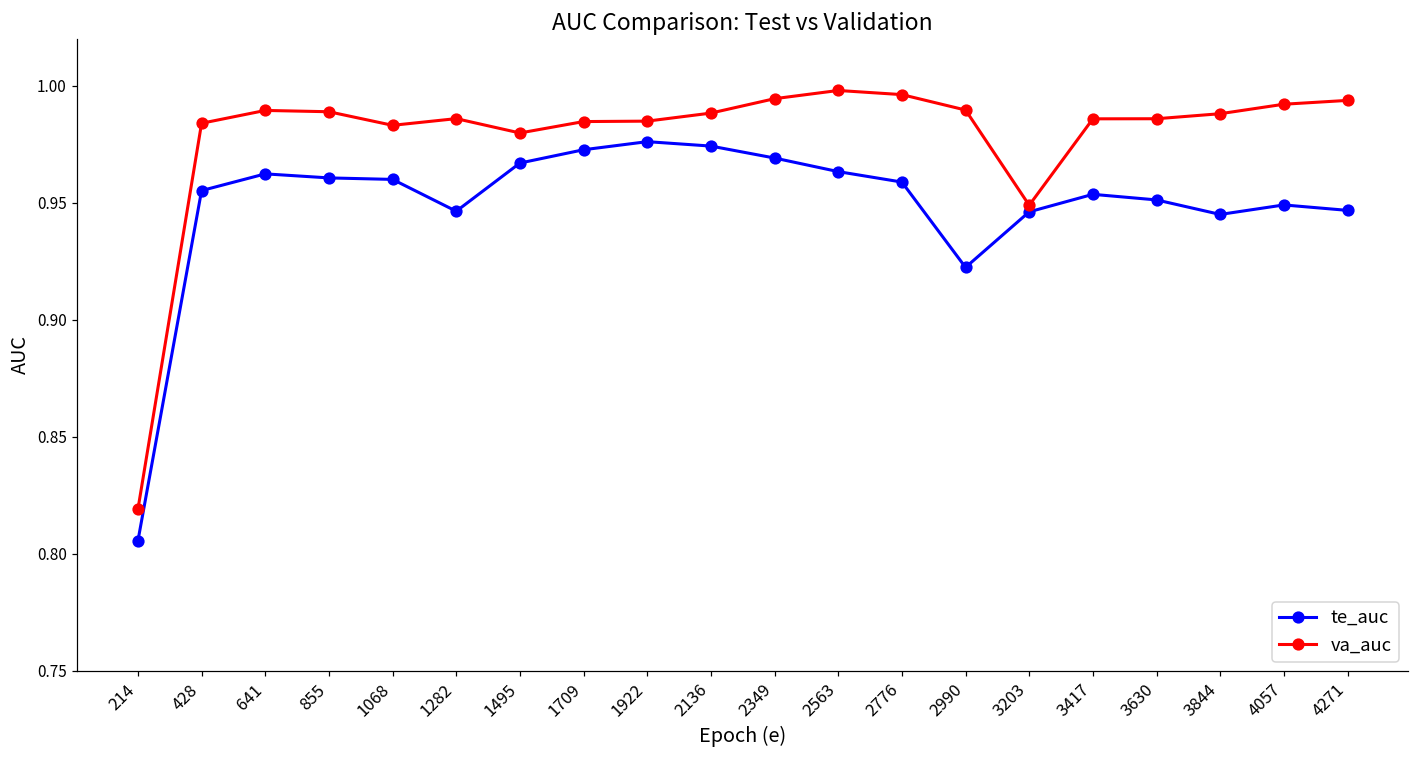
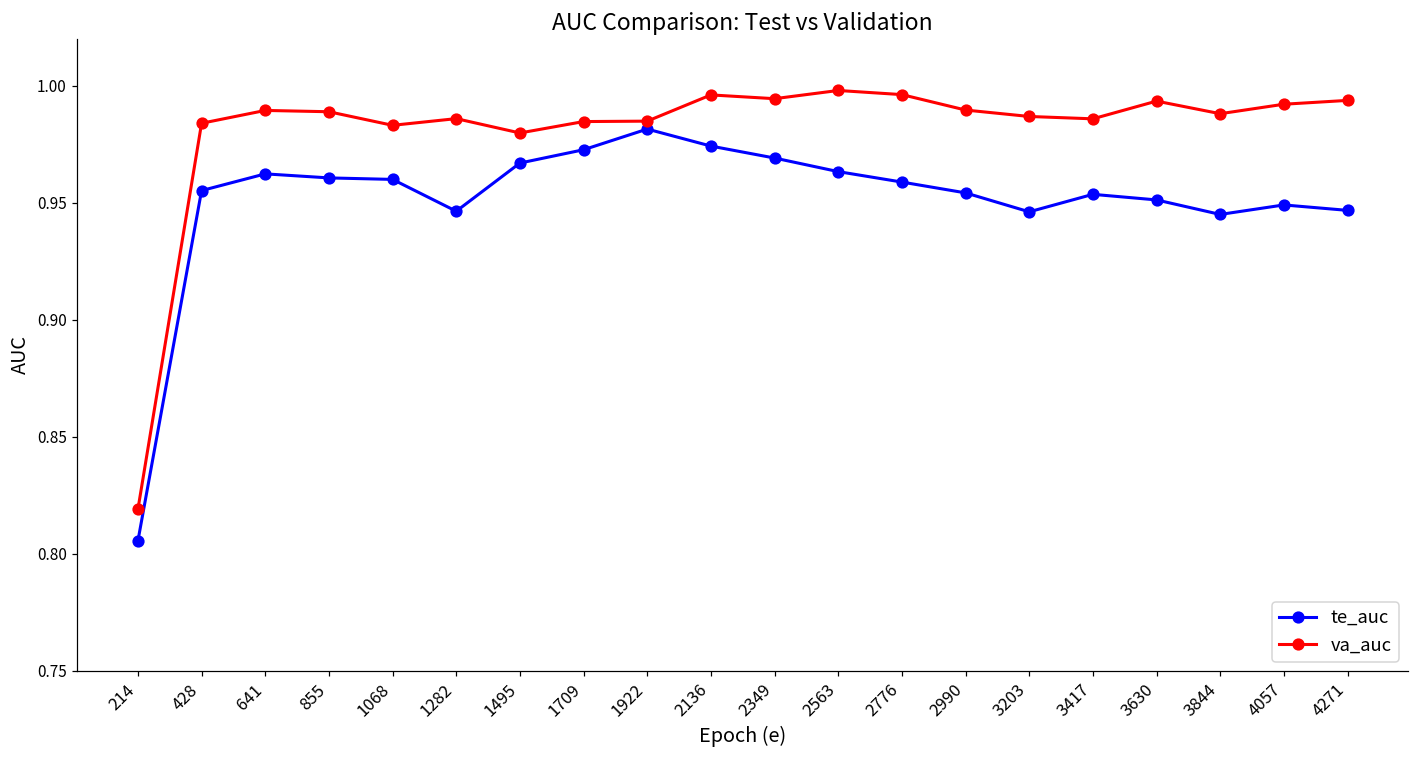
te_auc, 1922: 0.976 -> 0.981
va_auc, 2136: 0.988 -> 0.996
te_auc, 2990: 0.922 -> 0.954
va_auc, 3203: 0.949 -> 0.987
va_auc, 3630: 0.986 -> 0.993
